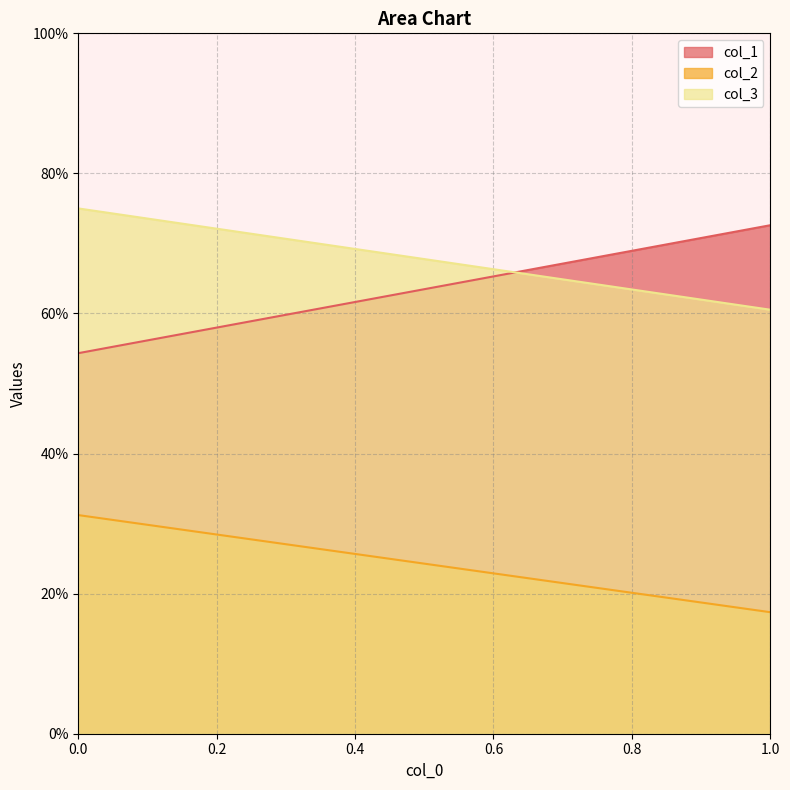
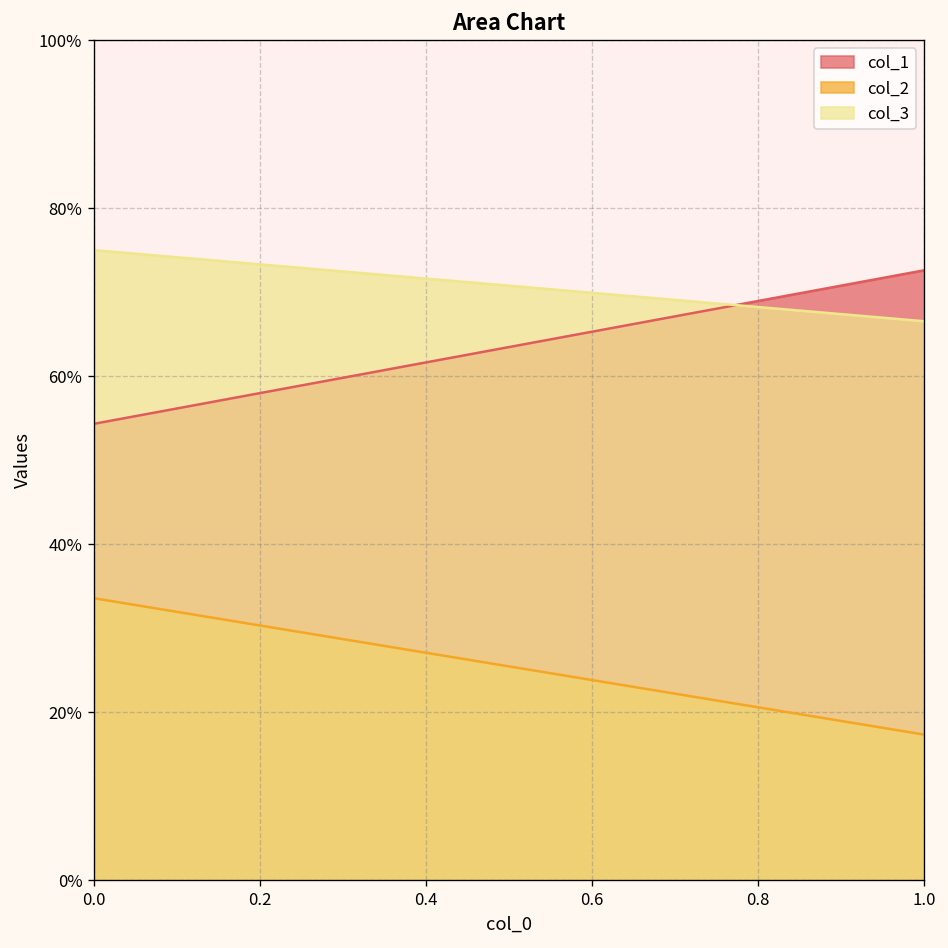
col_2, 0.0: 31% -> 34%
col_3, 1.0: 61% -> 67%
